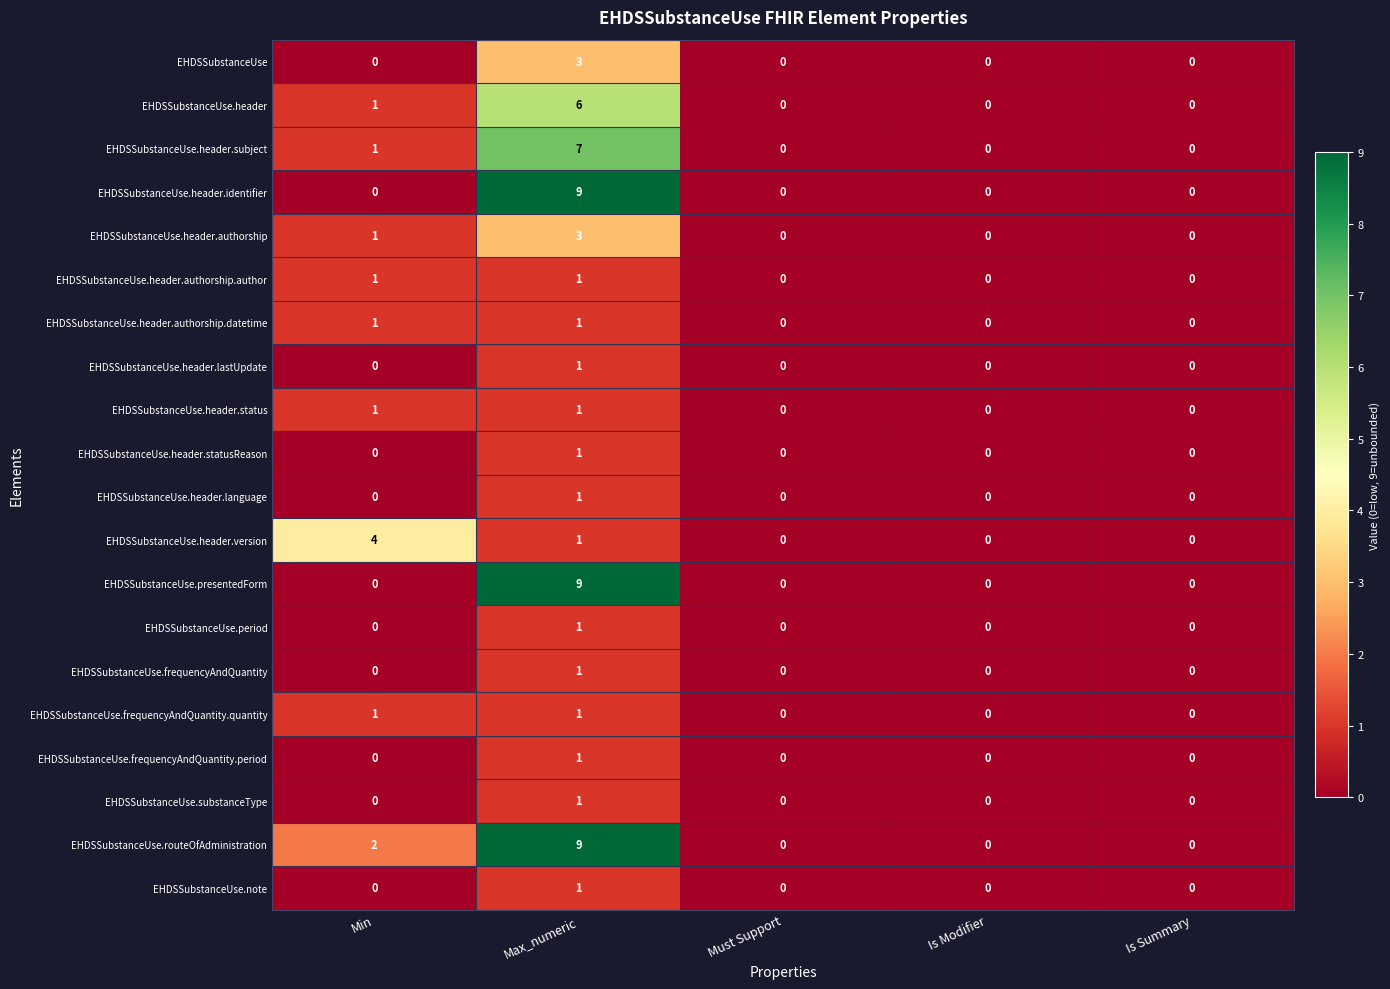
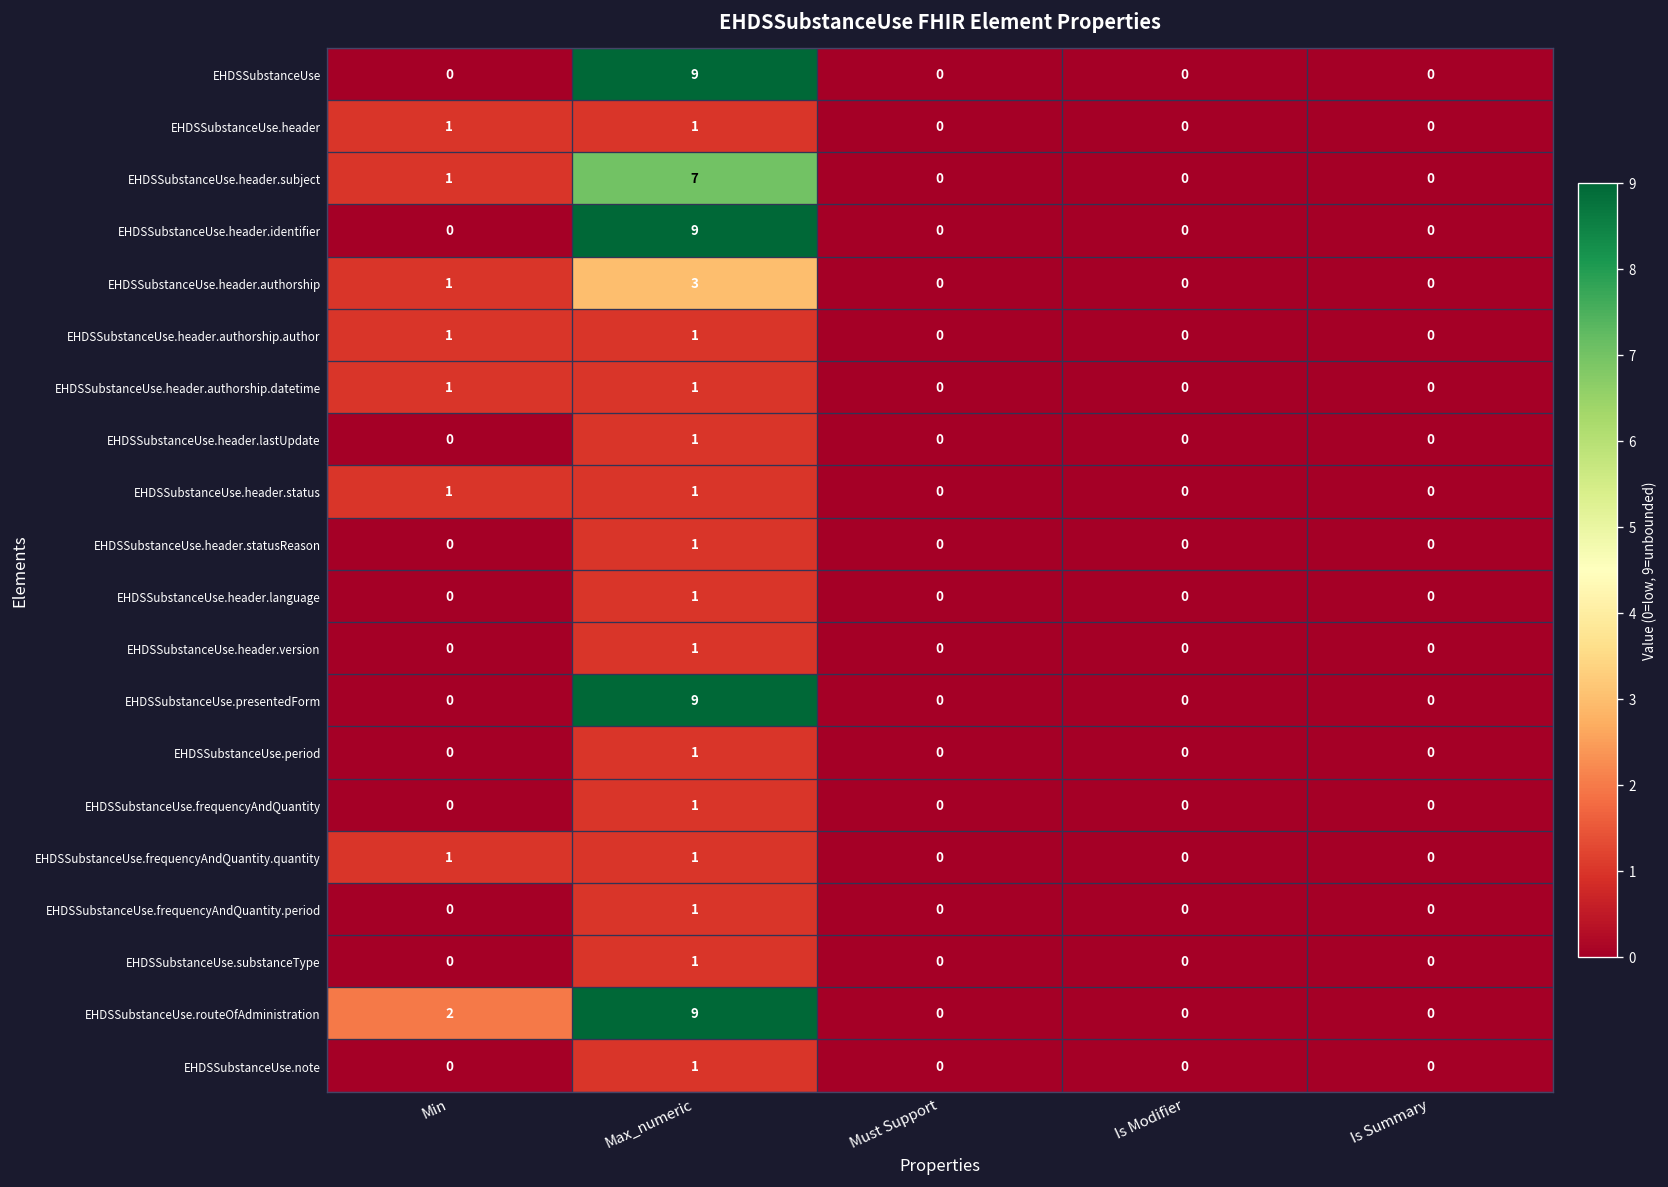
EHDSSubstanceUse, Max_numeric: 3 -> 9
EHDSSubstanceUse.header, Max_numeric: 6 -> 1
EHDSSubstanceUse.header.version, Min: 4 -> 0
